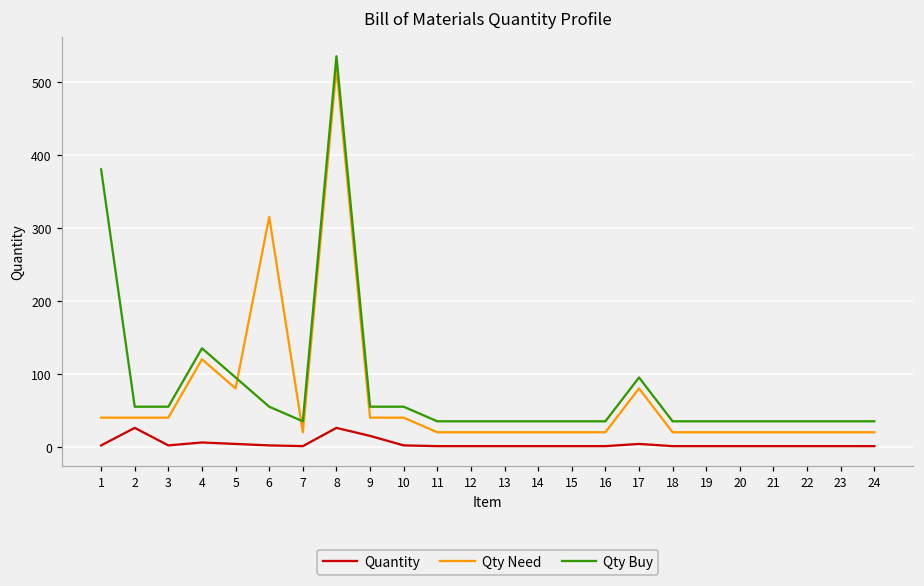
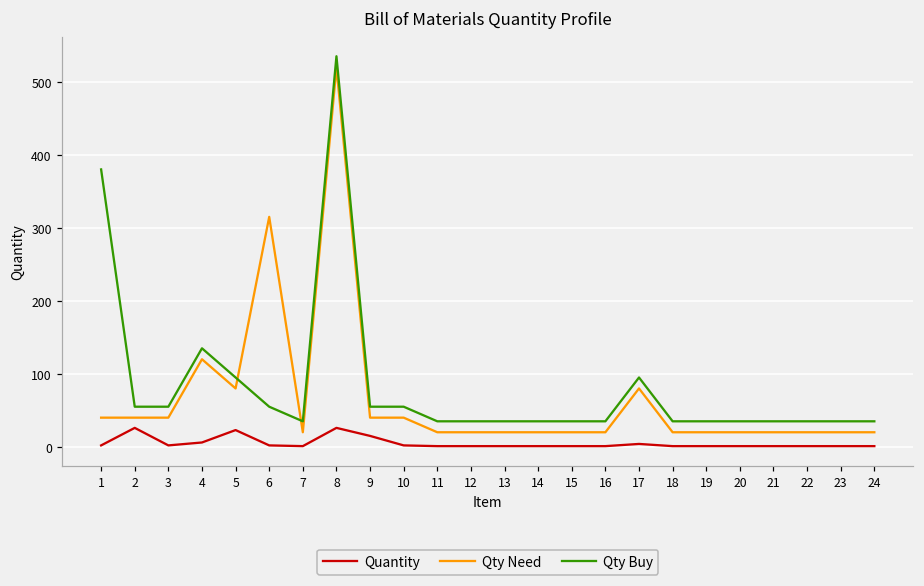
Quantity, 5: 0 -> 20
